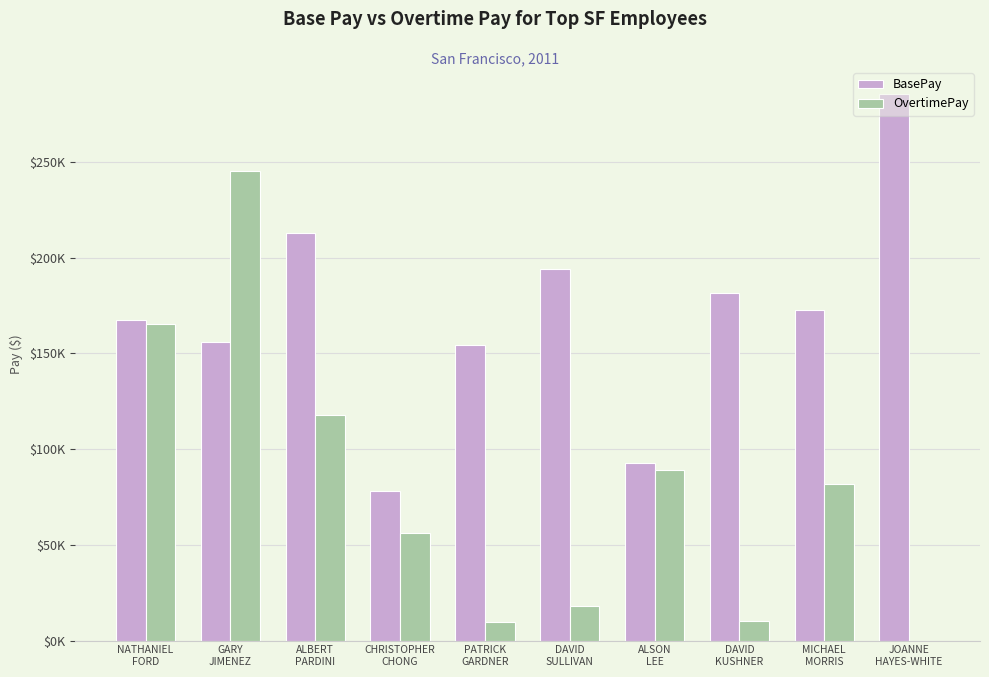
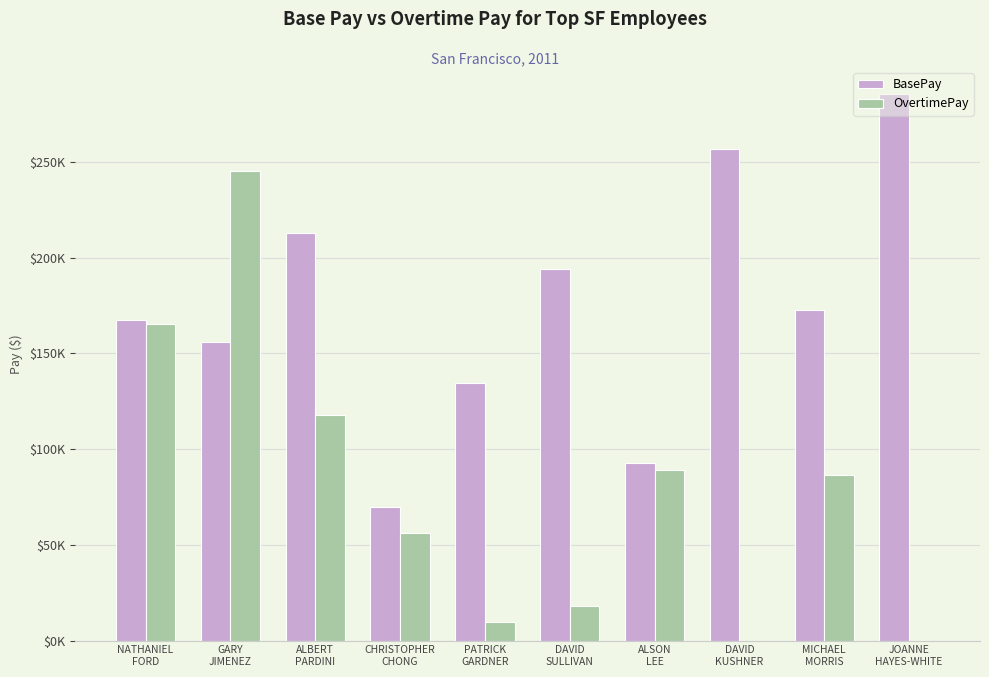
BasePay, CHRISTOPHER CHONG: $78000 -> $70000
BasePay, PATRICK GARDNER: $155000 -> $134000
BasePay, DAVID KUSHNER: $181000 -> $257000
OvertimePay, DAVID KUSHNER: $10000 -> $0
OvertimePay, MICHAEL MORRIS: $82000 -> $86000
